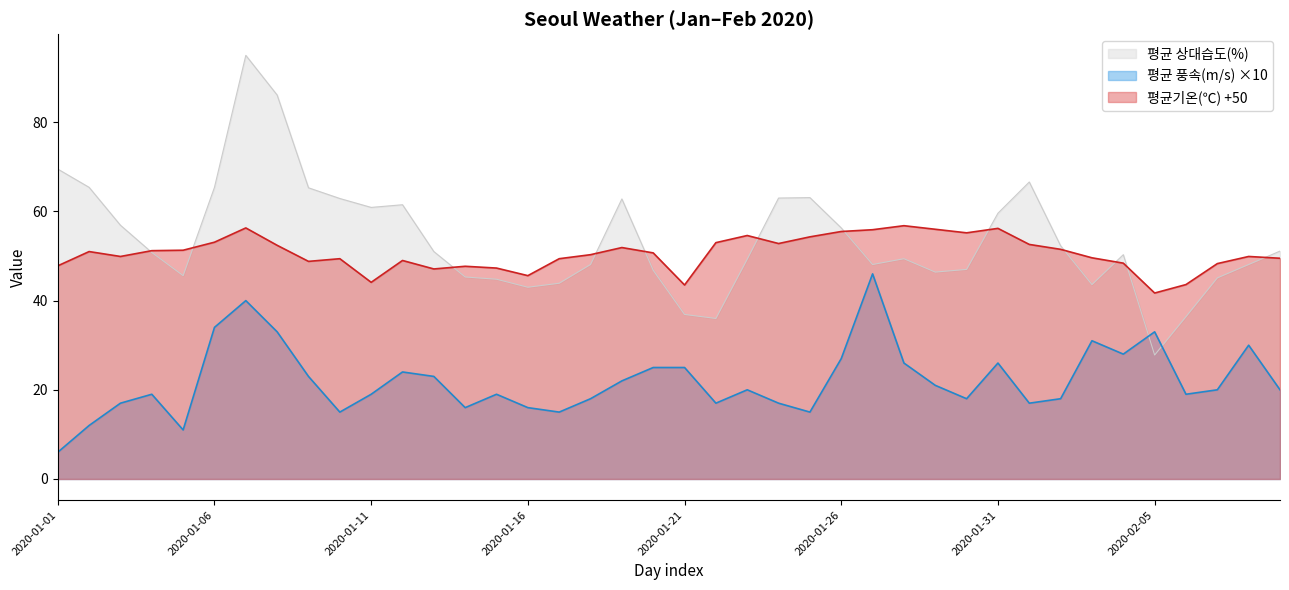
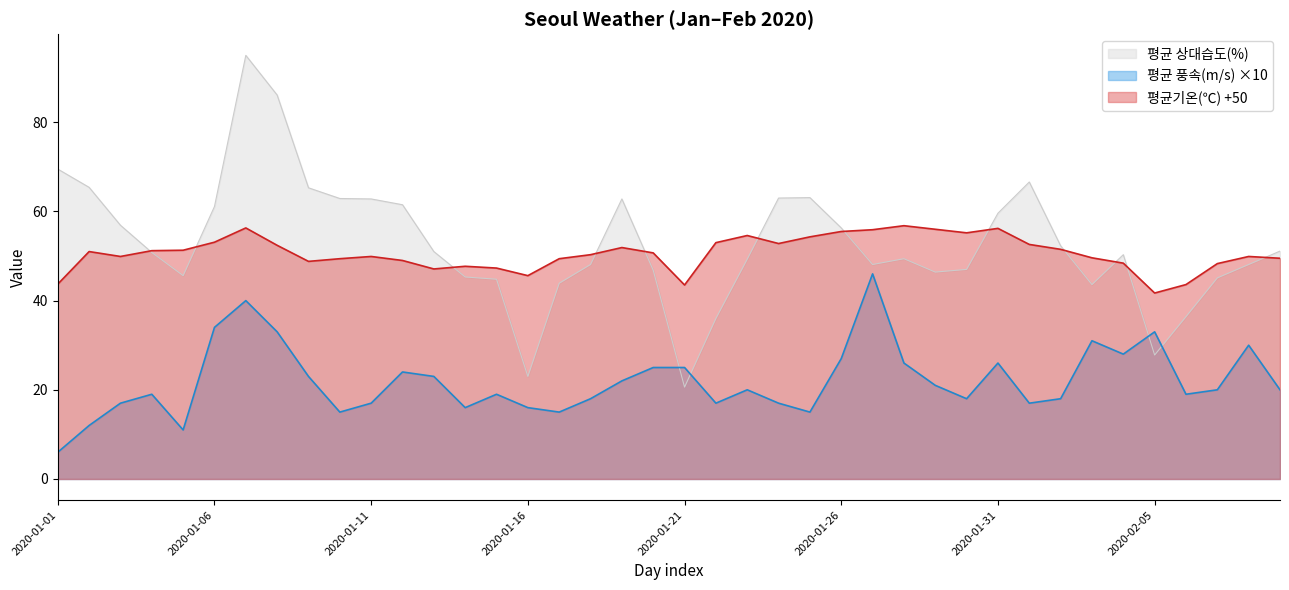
평균기온(℃) +50, 2020-01-01: 48 -> 44
평균 상대습도(%), 2020-01-06: 65 -> 61
평균 상대습도(%), 2020-01-11: 61 -> 63
평균 풍속(m/s) ×10, 2020-01-11: 19 -> 17
평균기온(℃) +50, 2020-01-11: 44 -> 50
평균 상대습도(%), 2020-01-16: 43 -> 23
평균 상대습도(%), 2020-01-21: 37 -> 21
